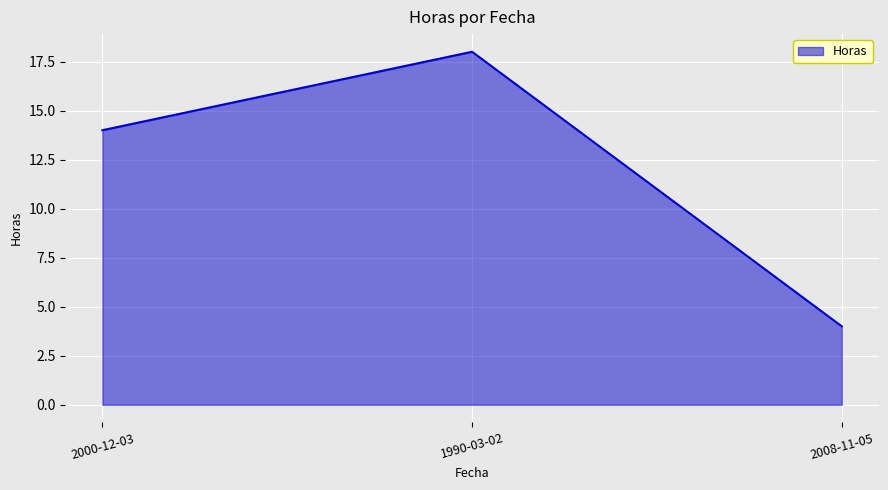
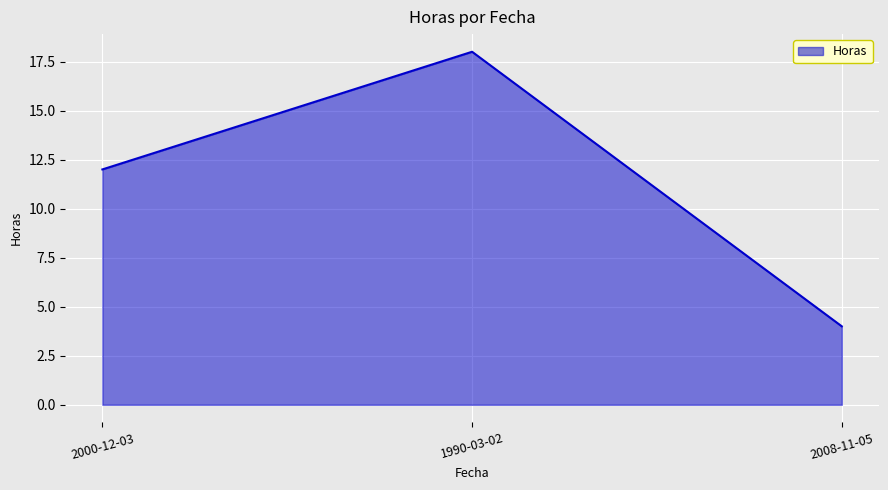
2000-12-03: 14 -> 12
